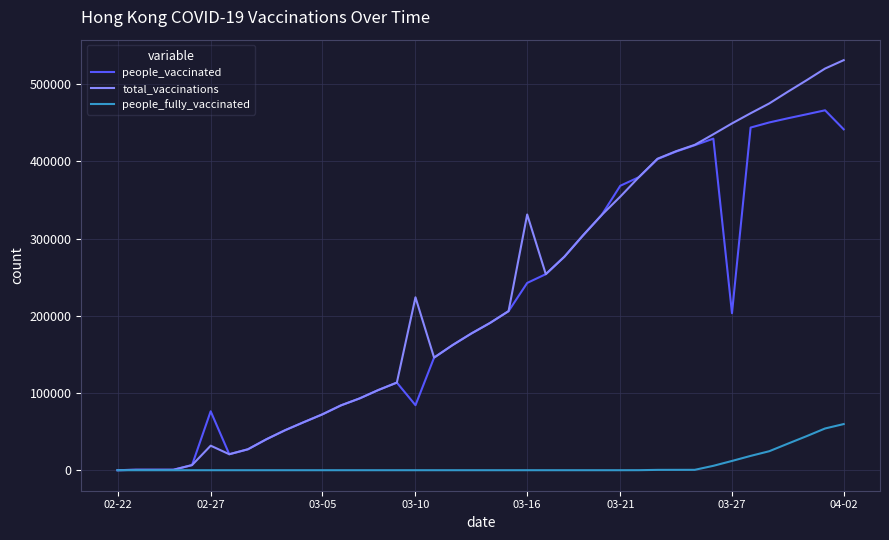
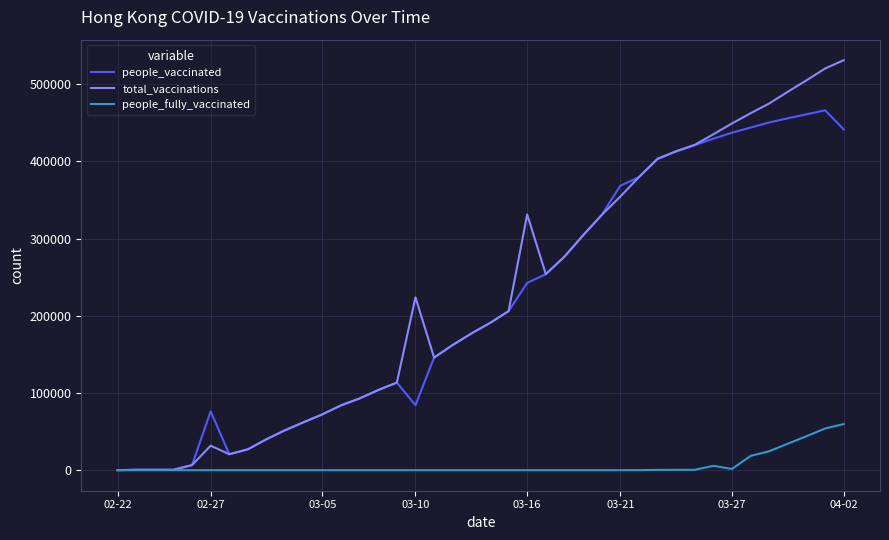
people_vaccinated, 03-27: 200000 -> 440000
people_fully_vaccinated, 03-27: 10000 -> 0
